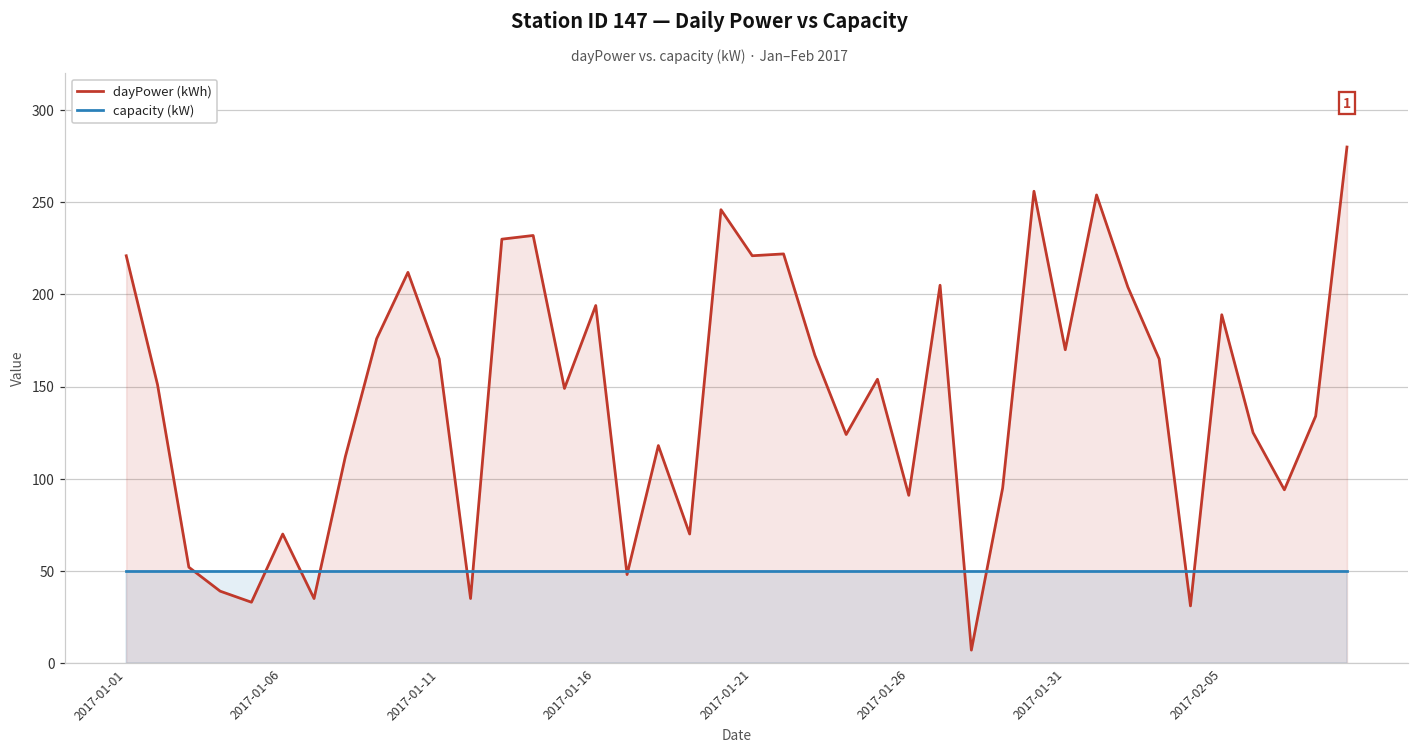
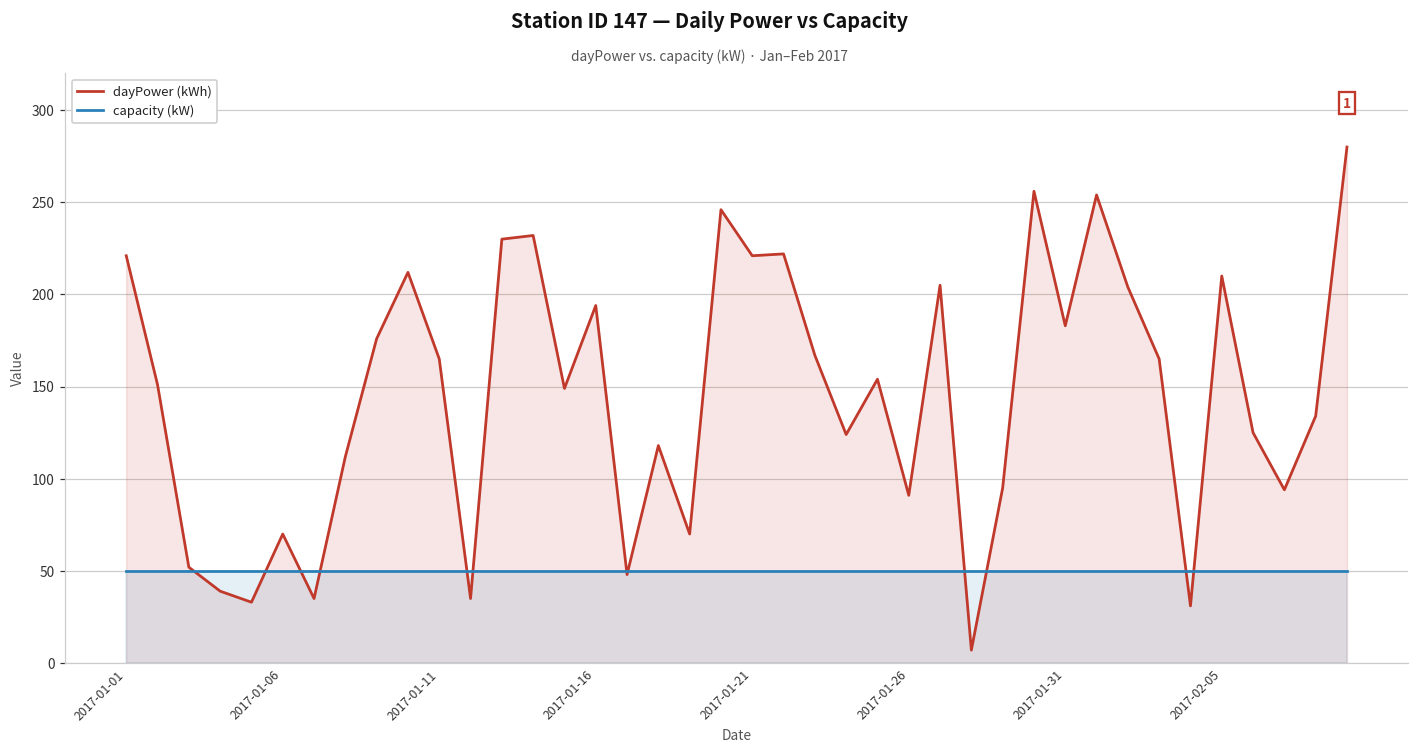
dayPower (kWh), 2017-01-31: 170 -> 183
dayPower (kWh), 2017-02-05: 189 -> 210
